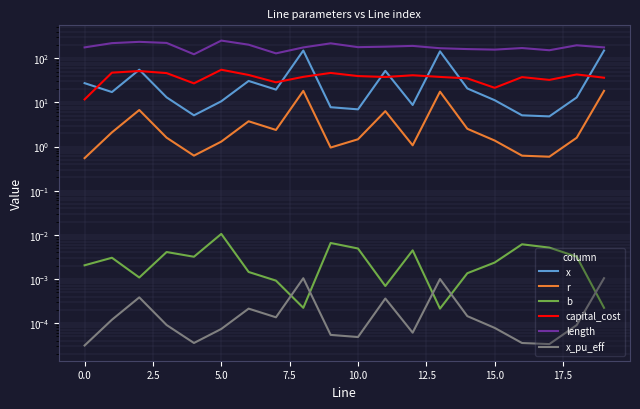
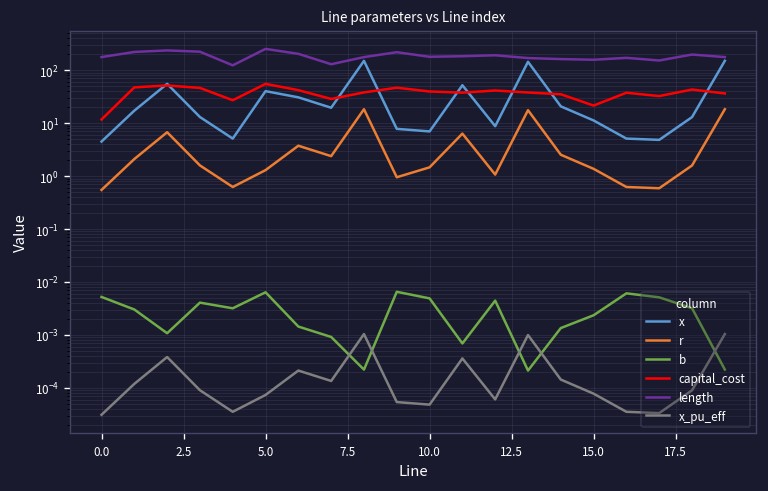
x, 0.0: 30 -> 4
b, 0.0: 0.002 -> 0.005
x, 5.0: 11 -> 40
b, 5.0: 0.010 -> 0.006
